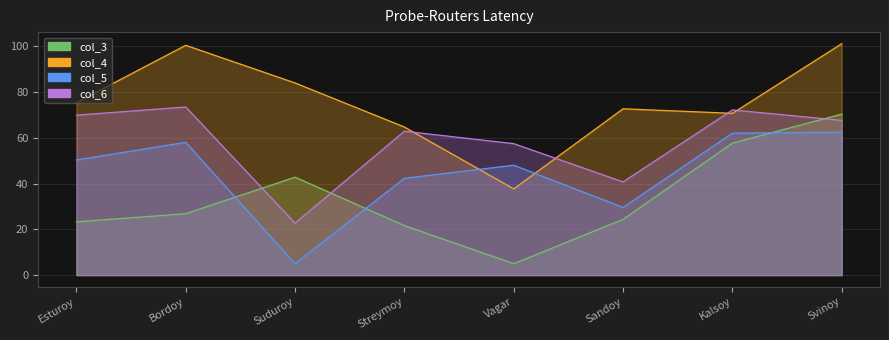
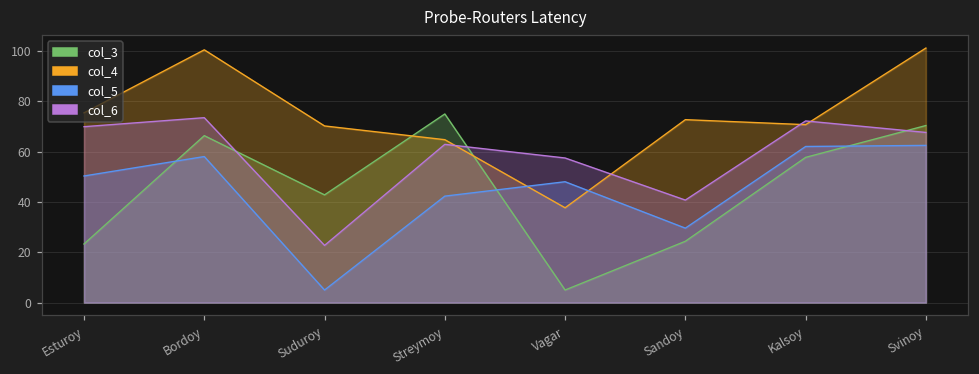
col_3, Bordoy: 27 -> 66
col_4, Suduroy: 84 -> 70
col_3, Streymoy: 22 -> 75
